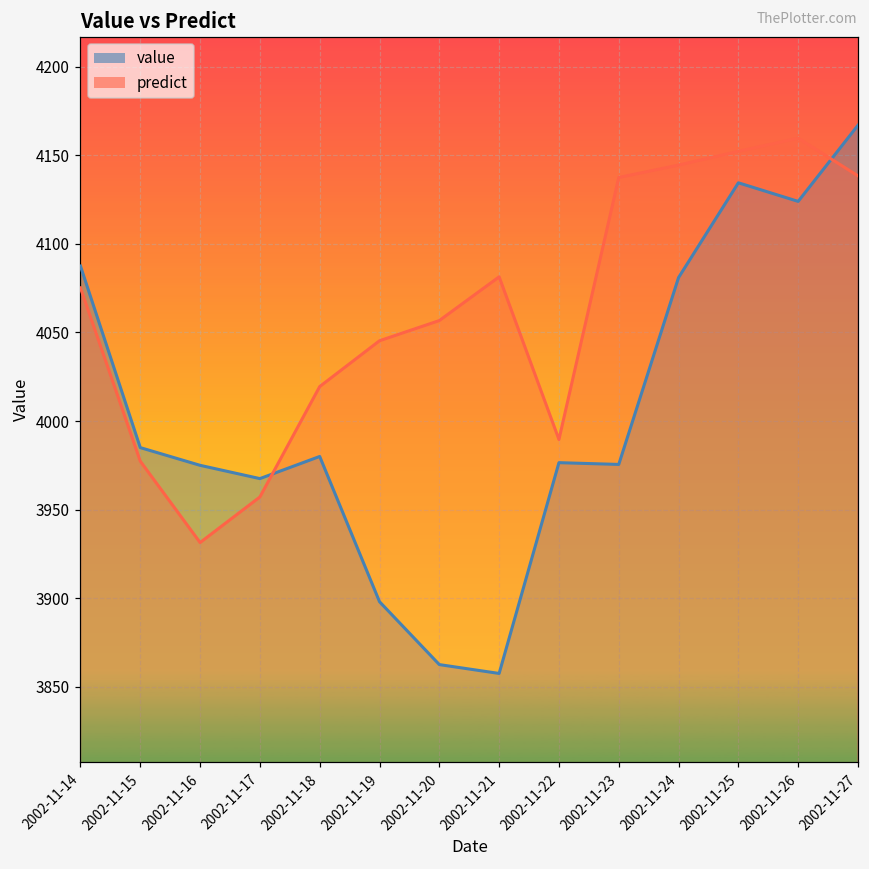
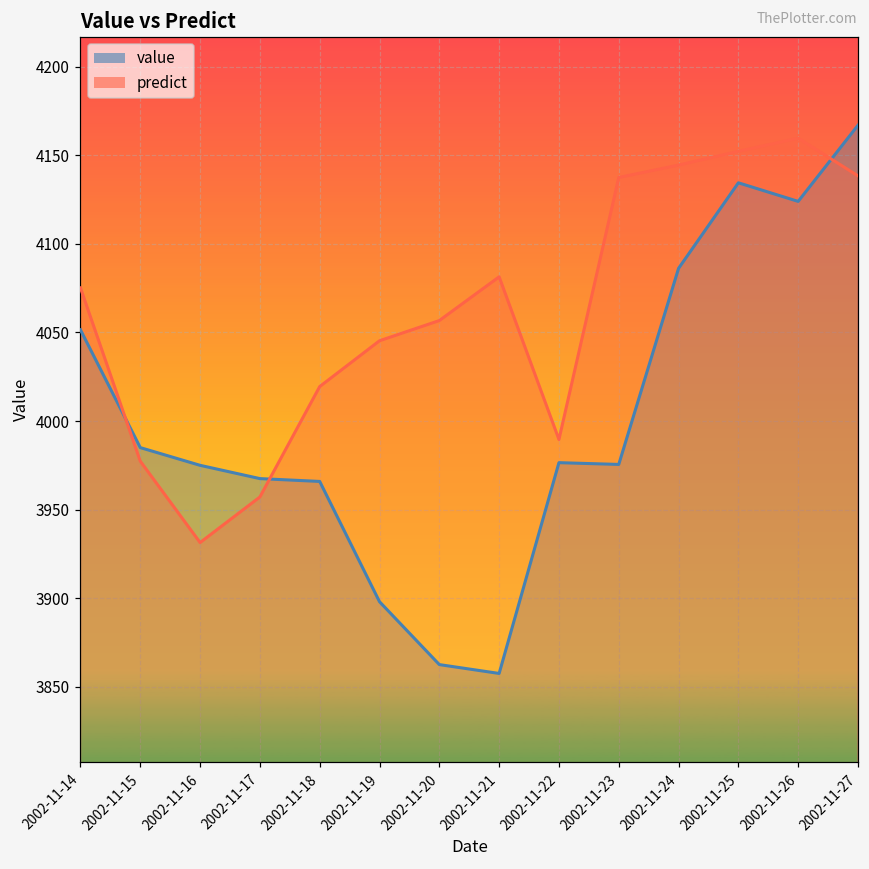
value, 2002-11-14: 4088 -> 4052
value, 2002-11-18: 3980 -> 3966
value, 2002-11-24: 4081 -> 4086
